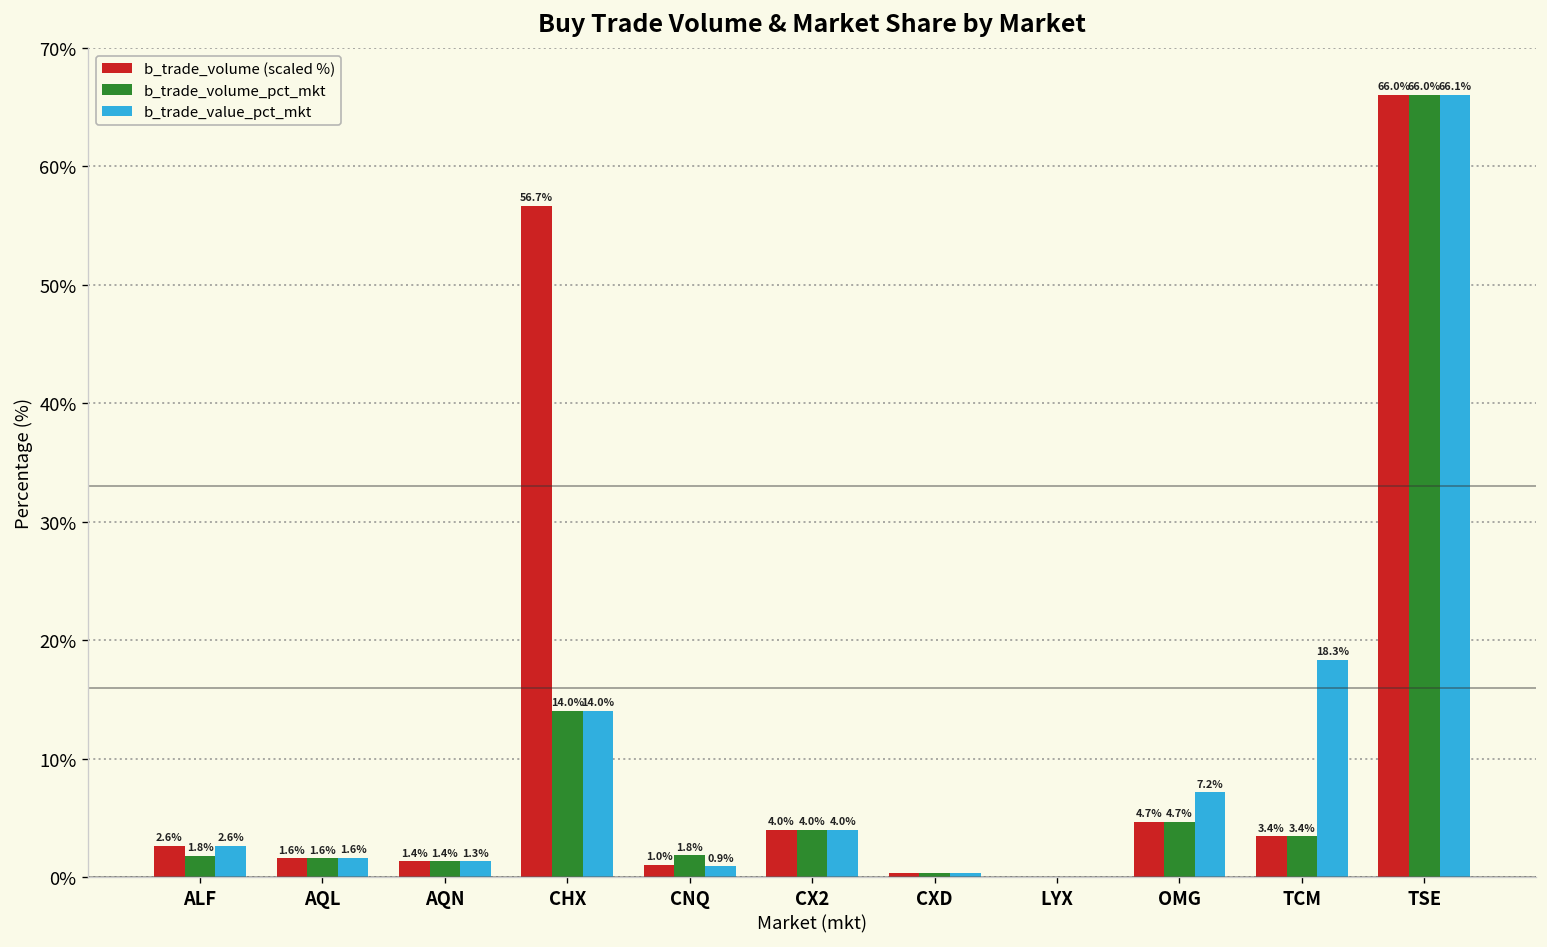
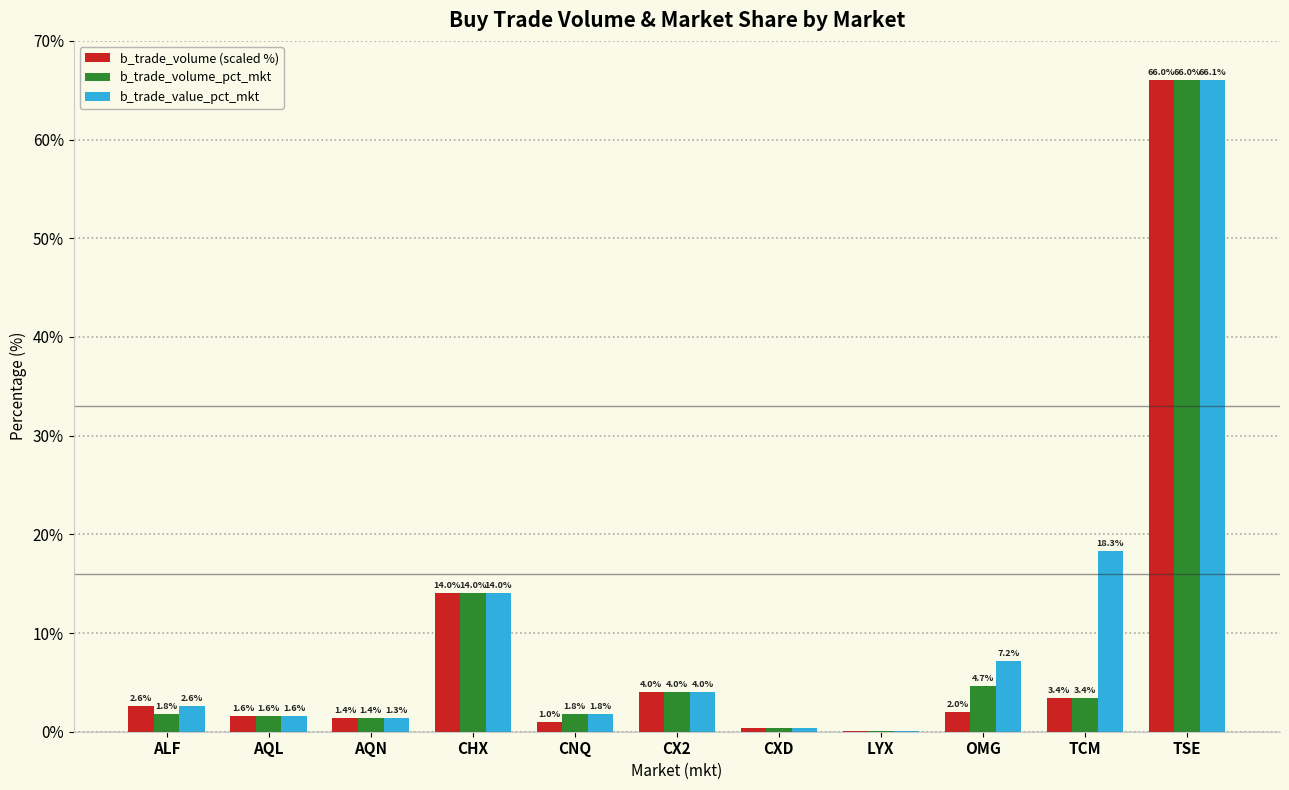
b_trade_volume (scaled %), CHX: 56.7% -> 14.0%
b_trade_value_pct_mkt, CNQ: 0.9% -> 1.8%
b_trade_volume (scaled %), OMG: 4.7% -> 2.0%
